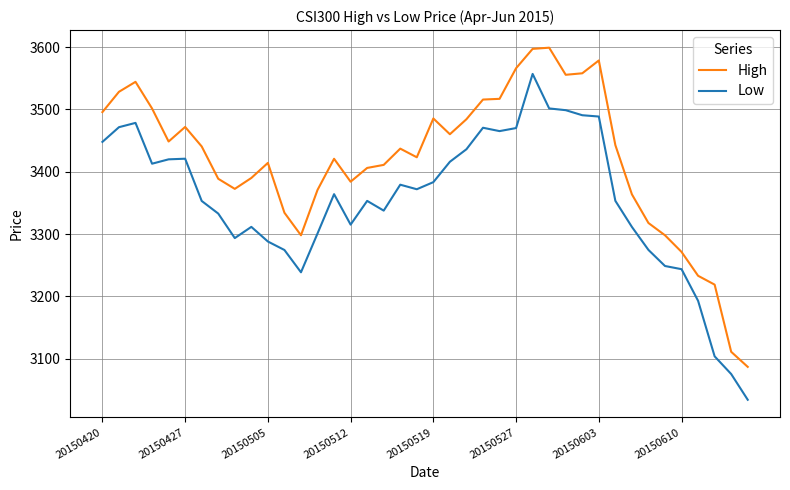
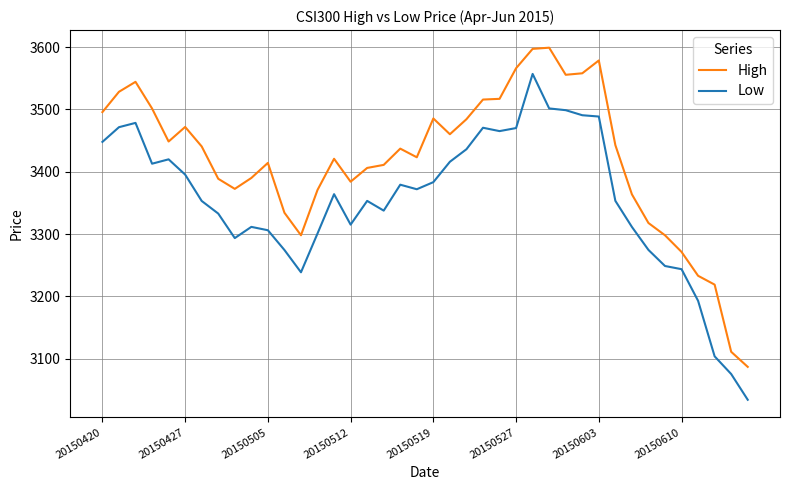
Low, 20150427: 3420 -> 3400
Low, 20150505: 3290 -> 3310
